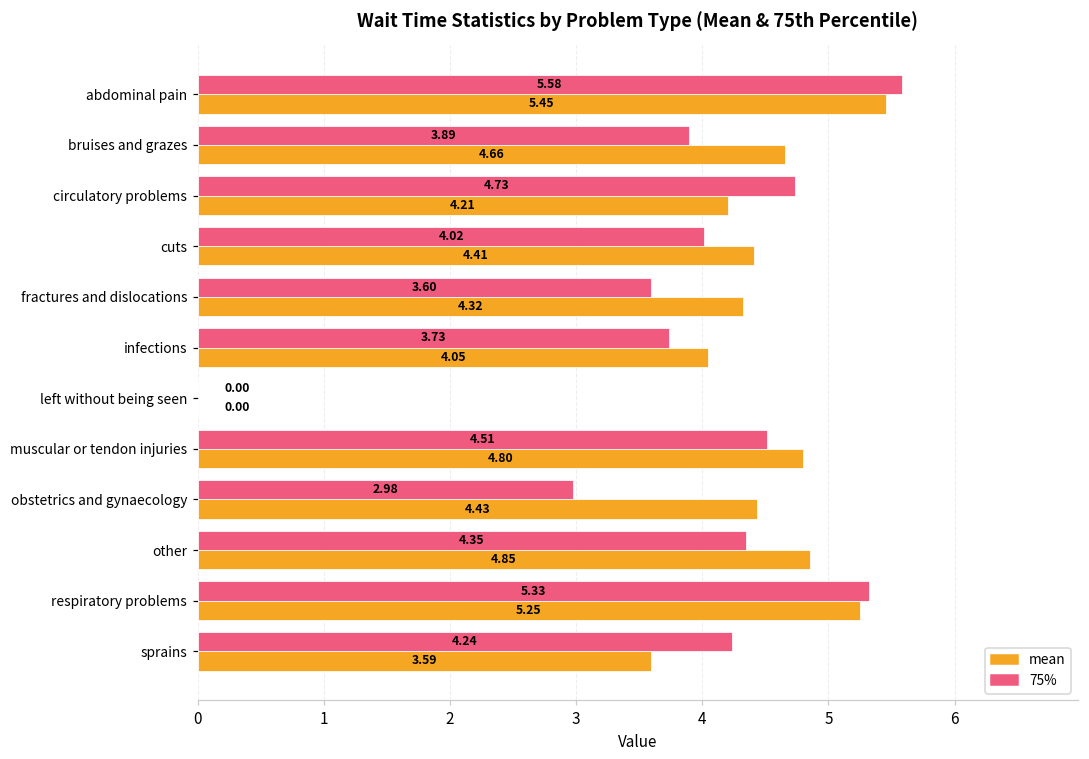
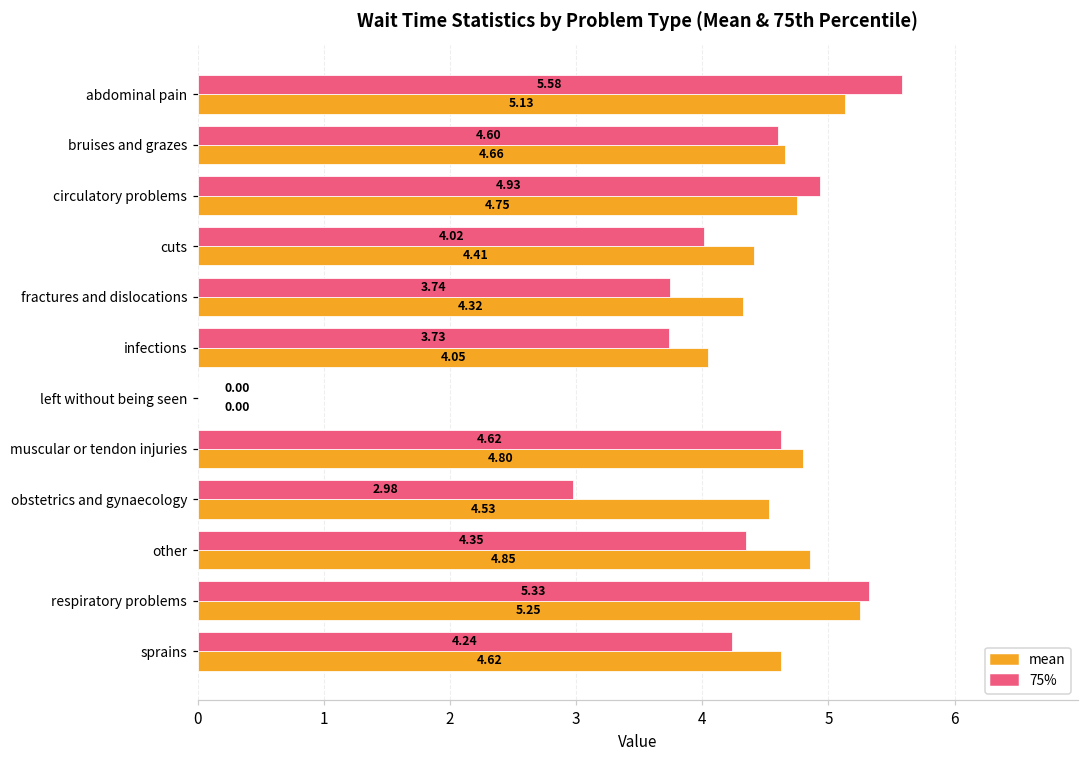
mean, abdominal pain: 5.45 -> 5.13
75%, bruises and grazes: 3.89 -> 4.60
75%, circulatory problems: 4.73 -> 4.93
mean, circulatory problems: 4.21 -> 4.75
75%, fractures and dislocations: 3.60 -> 3.74
75%, muscular or tendon injuries: 4.51 -> 4.62
mean, obstetrics and gynaecology: 4.43 -> 4.53
mean, sprains: 3.59 -> 4.62
